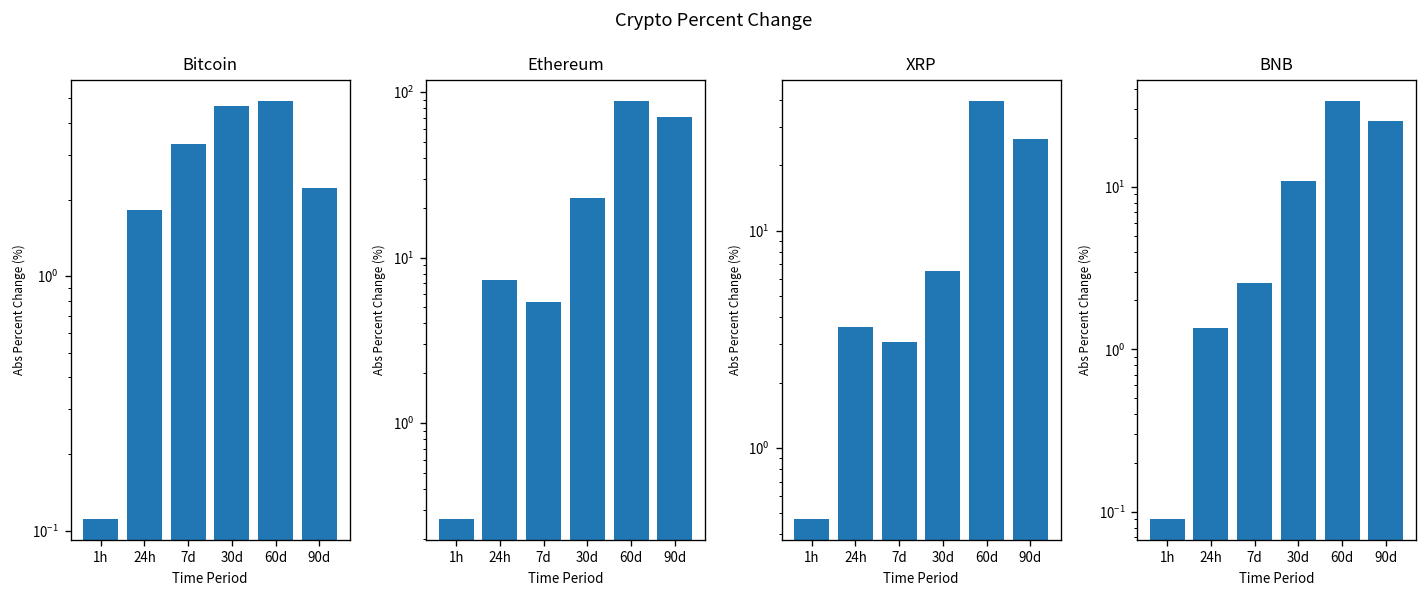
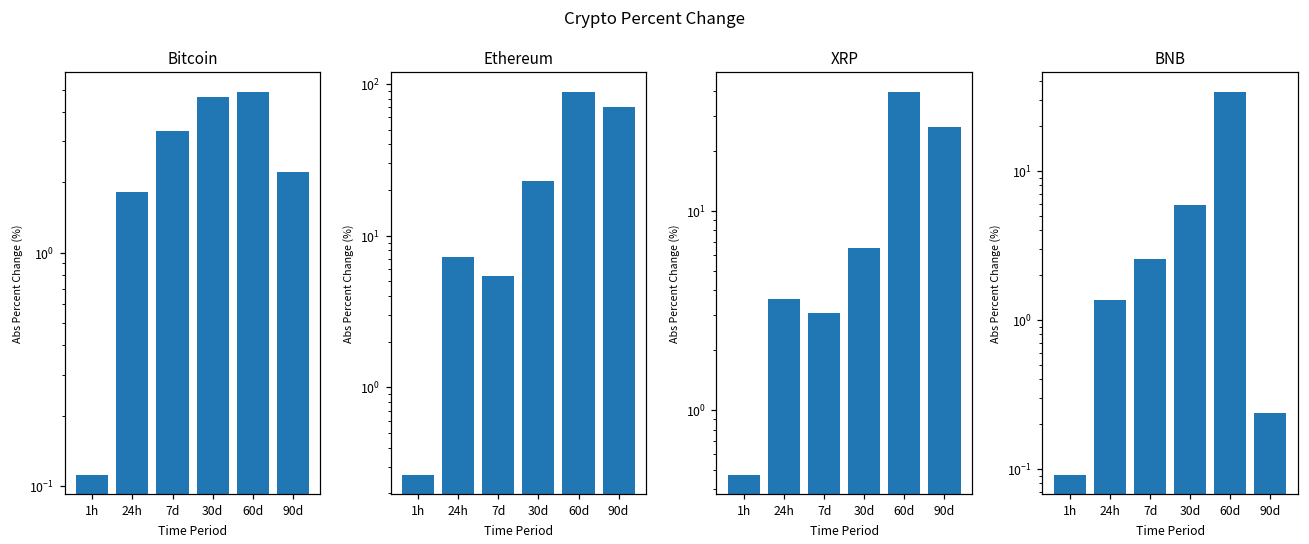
BNB, 30d: 11 -> 6
BNB, 90d: 26 -> 0.24
